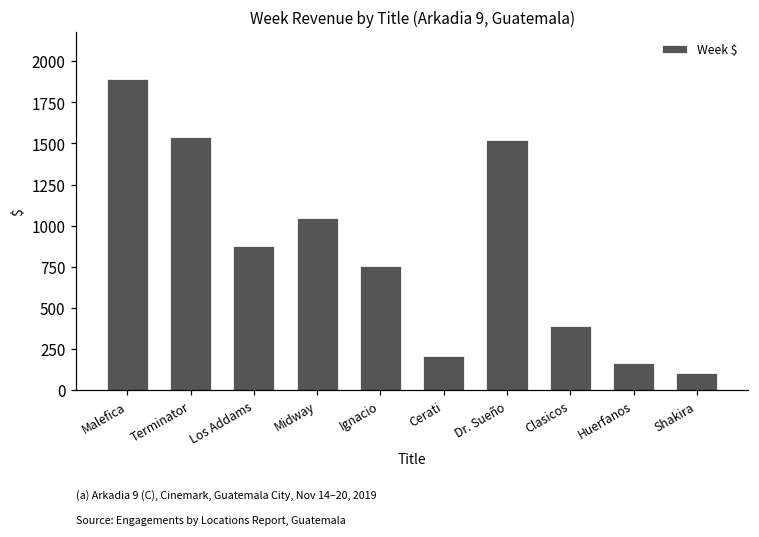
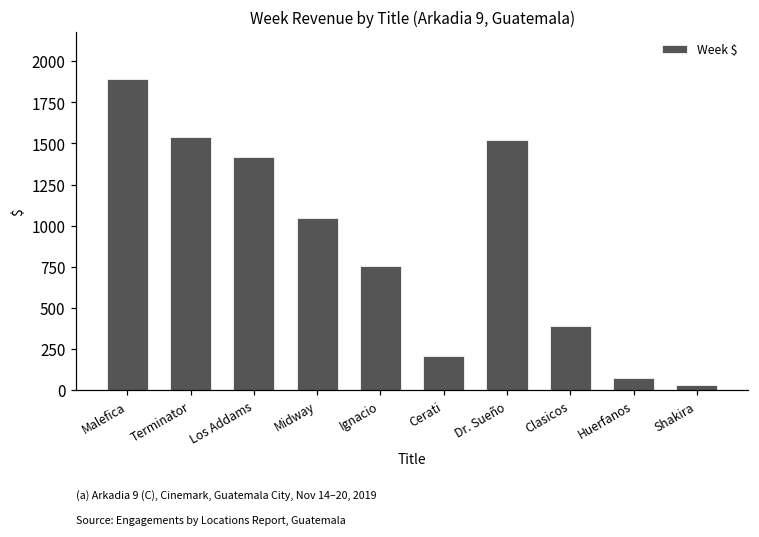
Los Addams: 880 -> 1420
Huerfanos: 170 -> 70
Shakira: 100 -> 30
